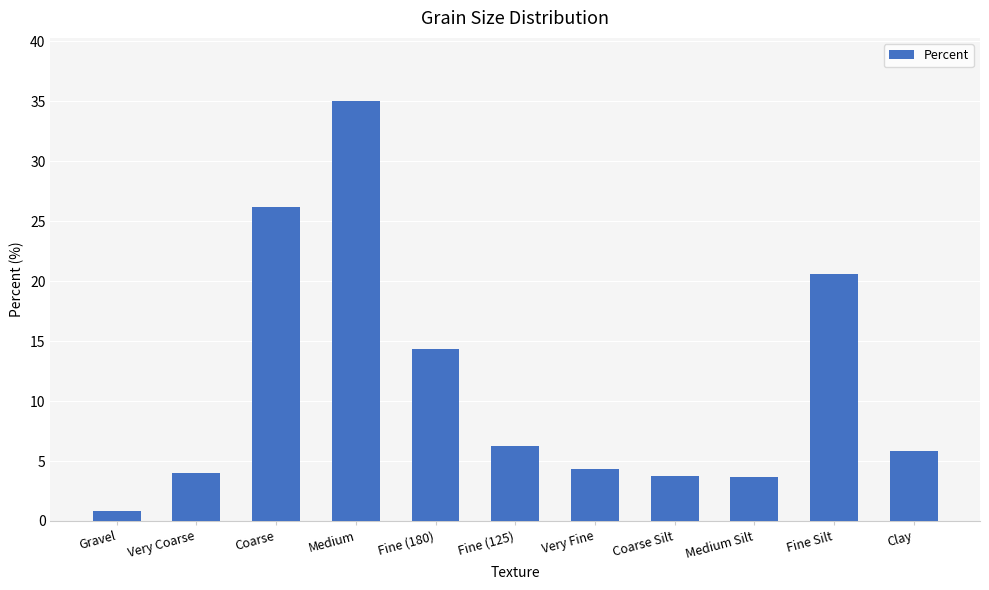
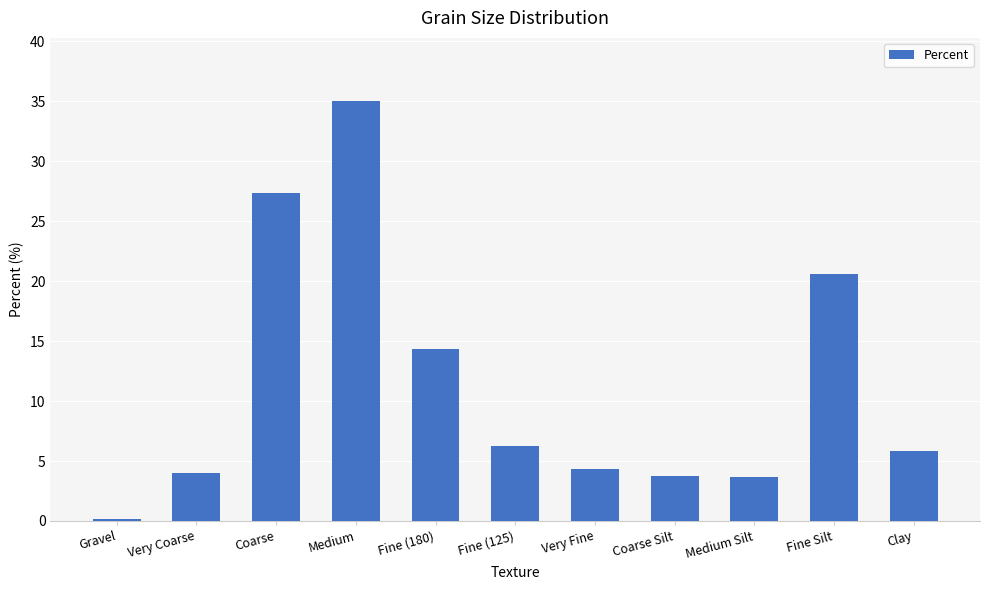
Gravel: 0.9 -> 0.1
Coarse: 26.2 -> 27.3
